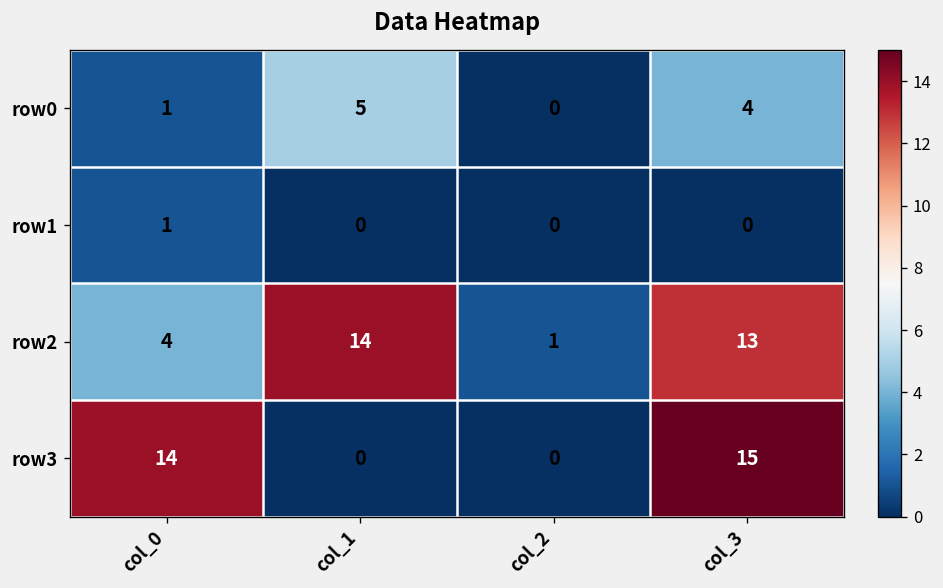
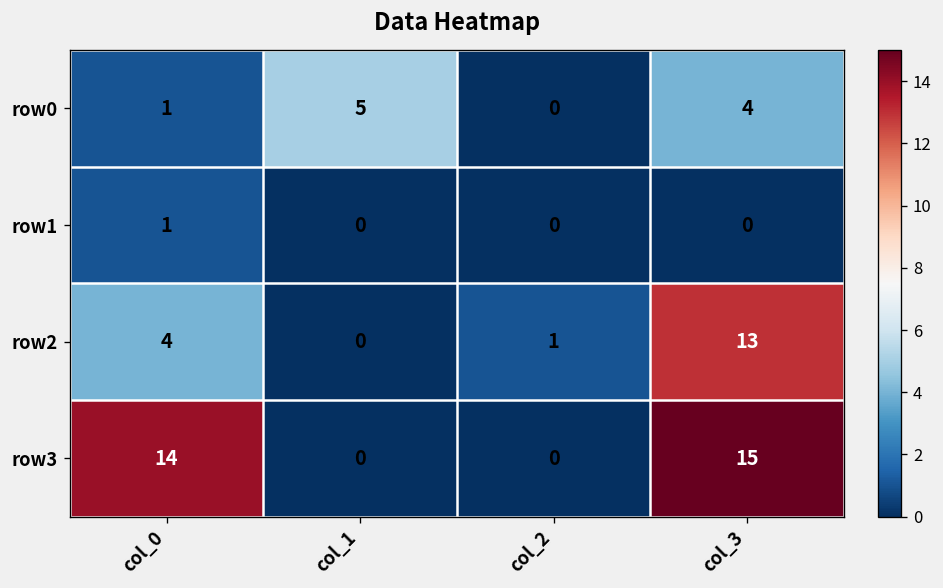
row2, col_1: 14 -> 0
